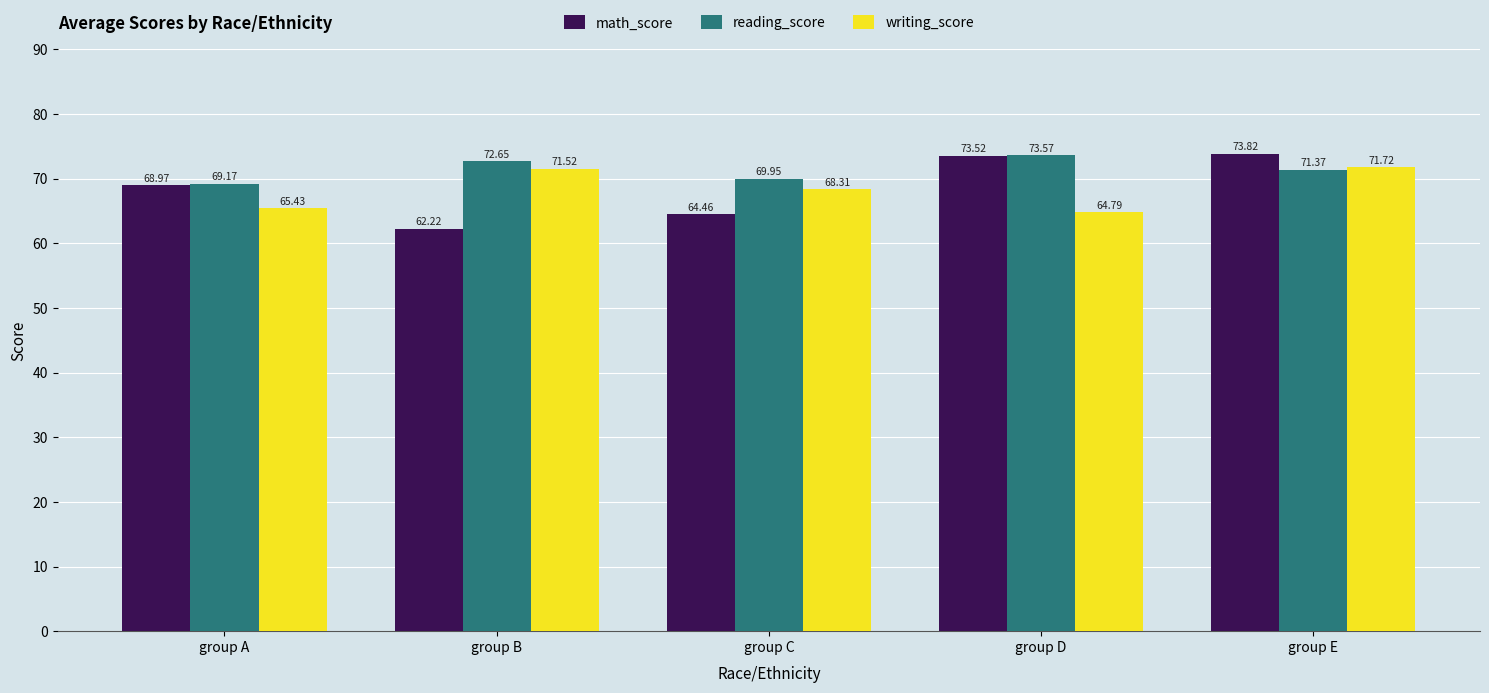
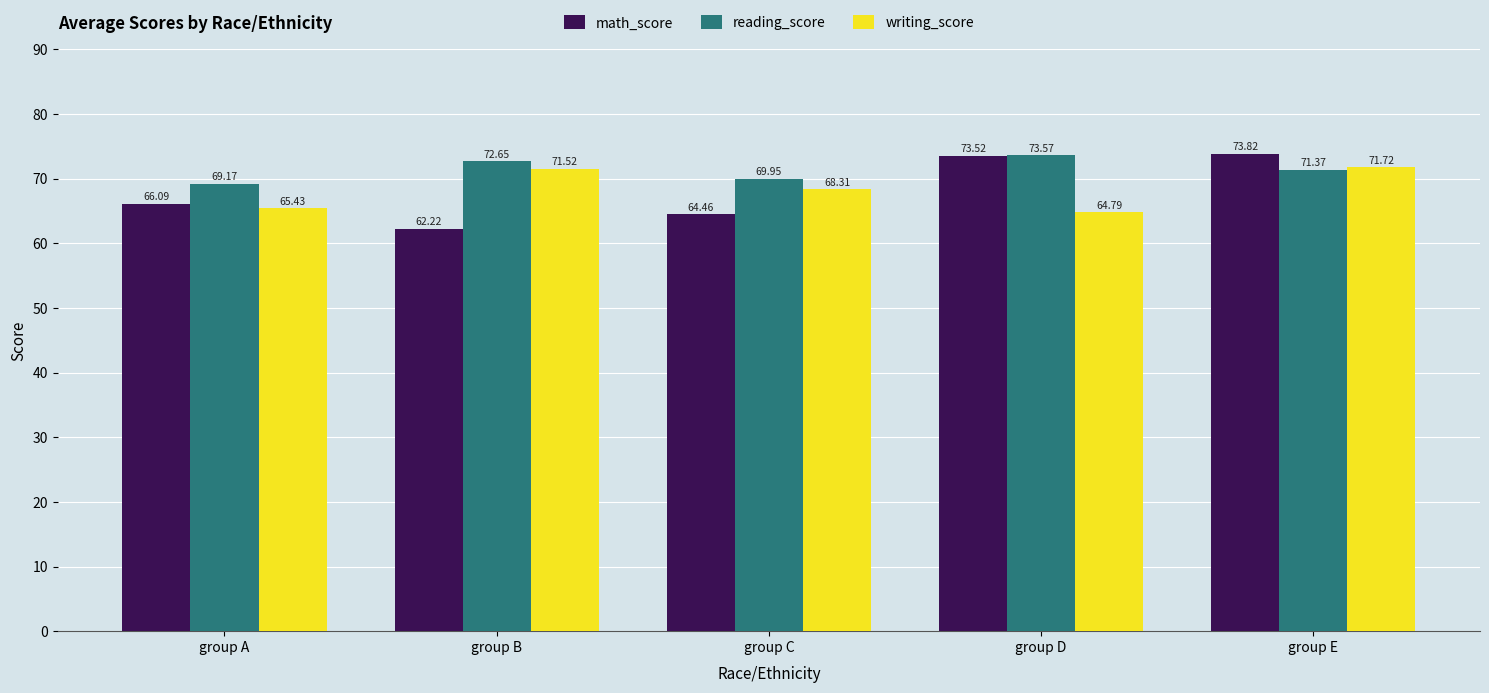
math_score, group A: 68.97 -> 66.09
